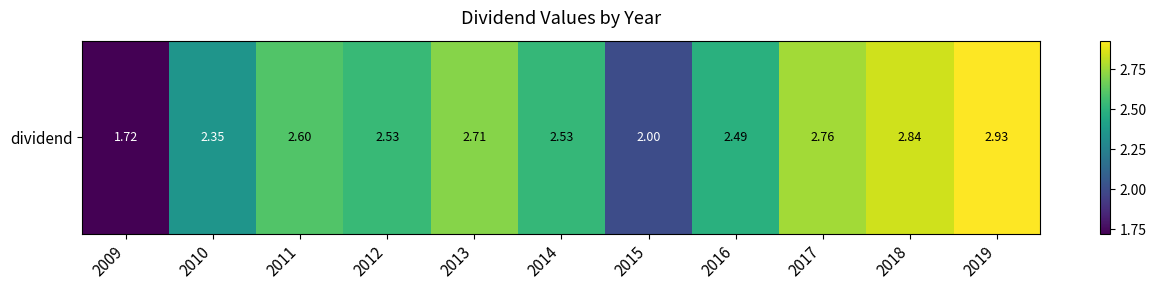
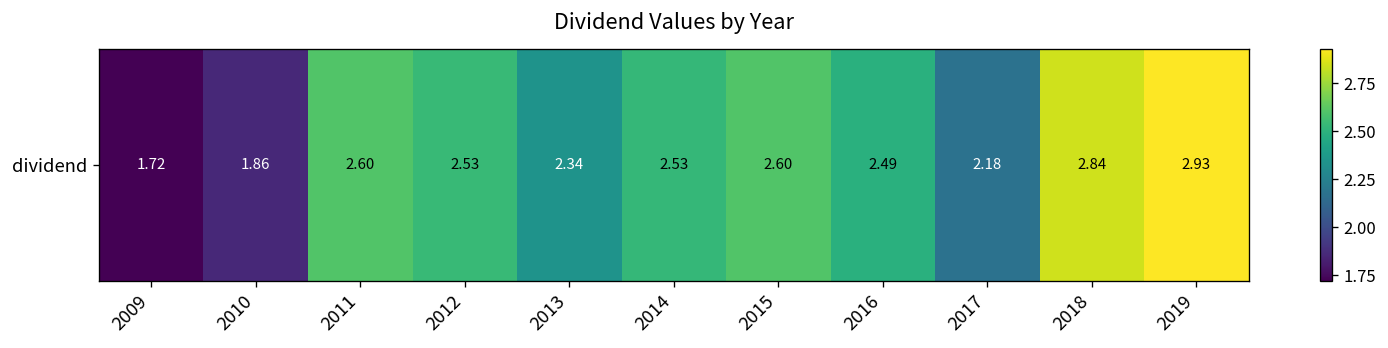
dividend, 2010: 2.35 -> 1.86
dividend, 2013: 2.71 -> 2.34
dividend, 2015: 2.00 -> 2.60
dividend, 2017: 2.76 -> 2.18
